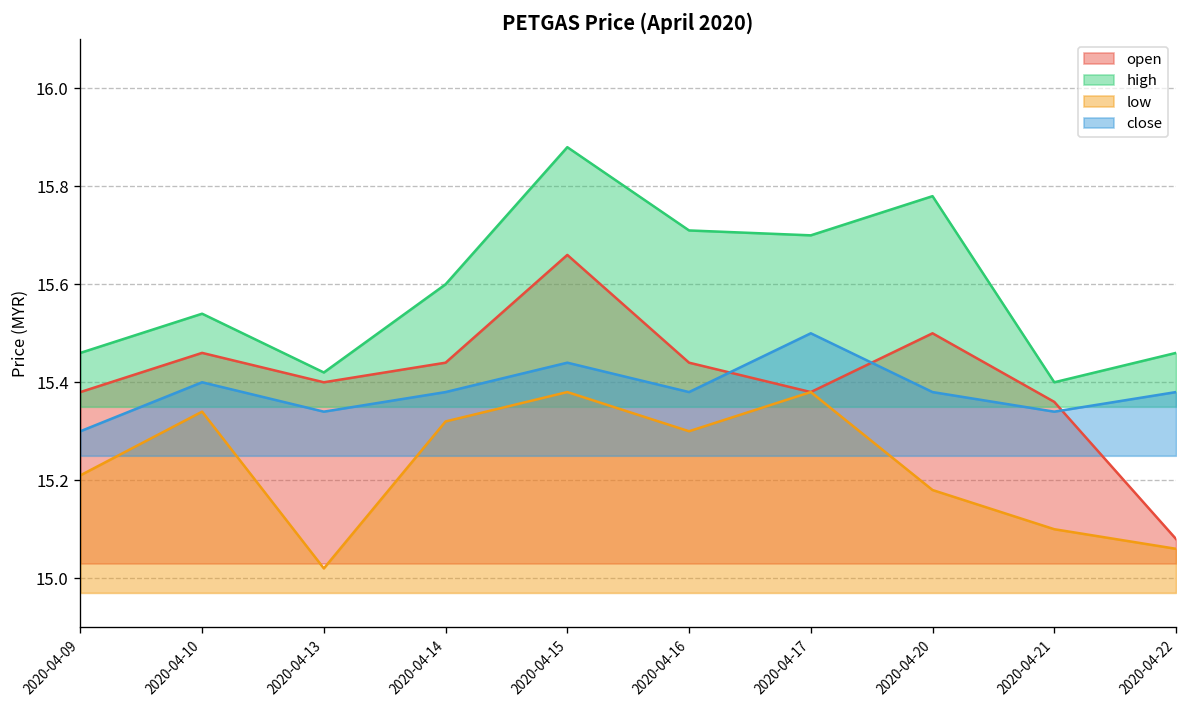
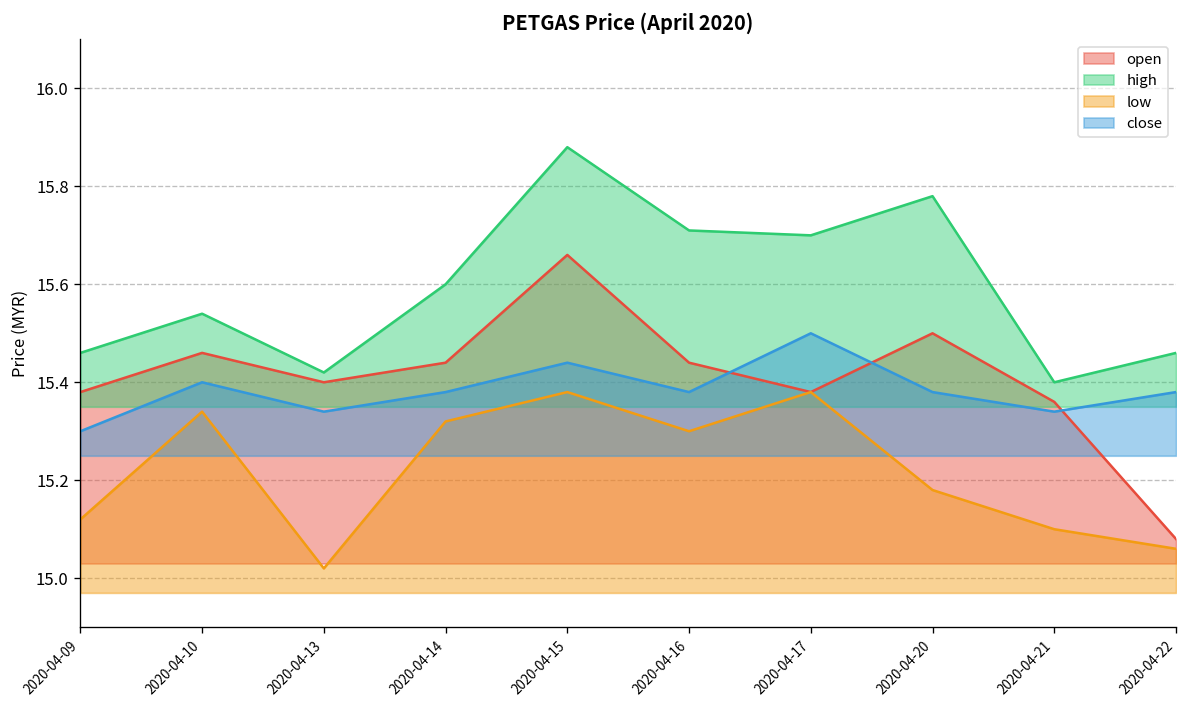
low, 2020-04-09: 15.21 -> 15.12
